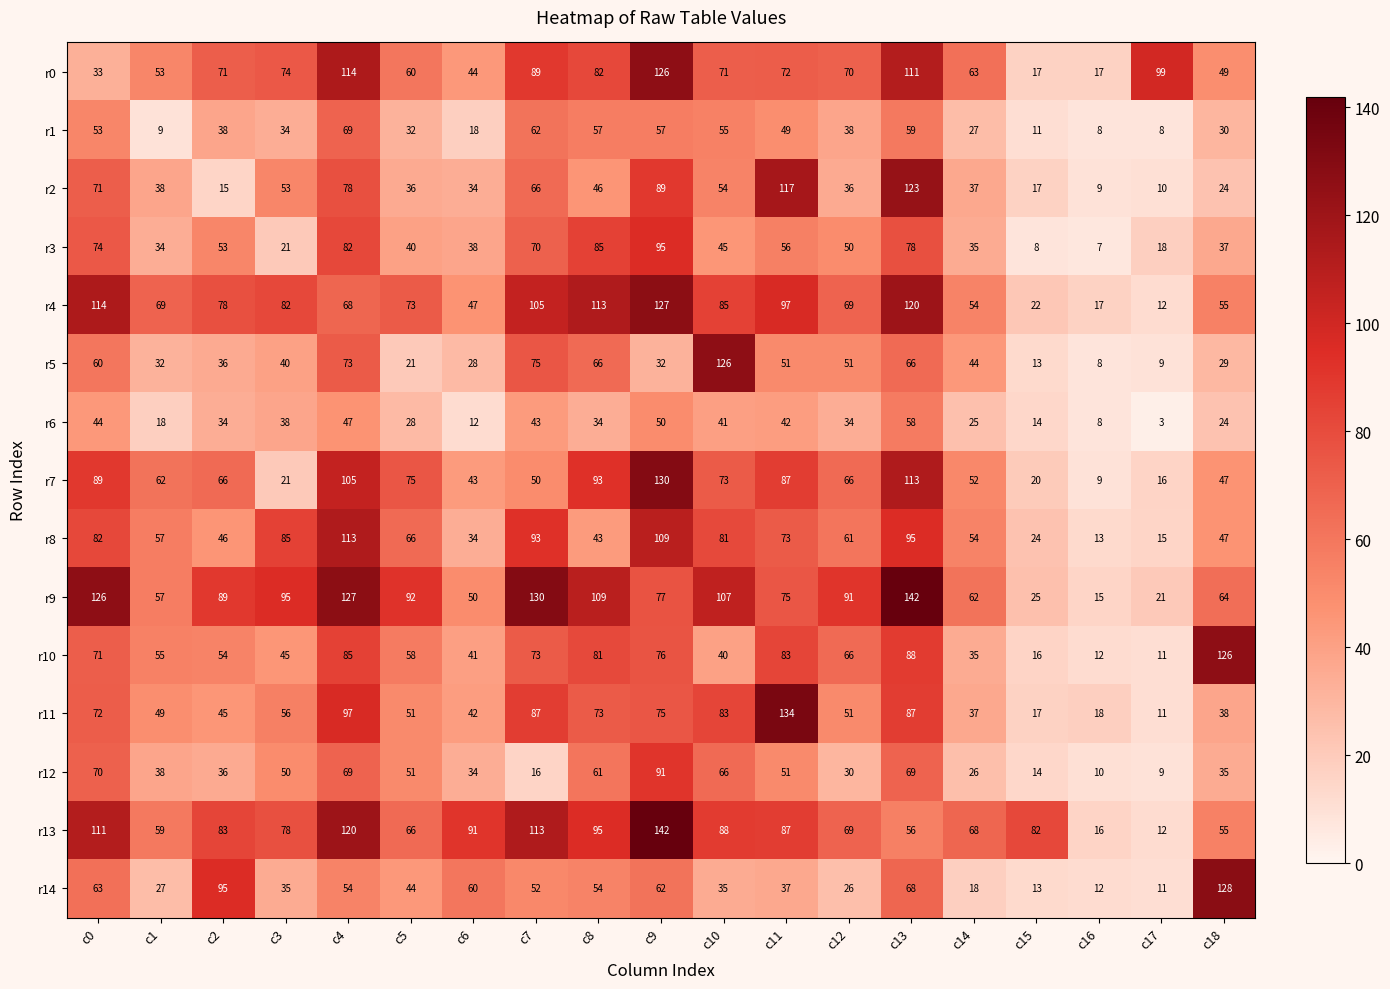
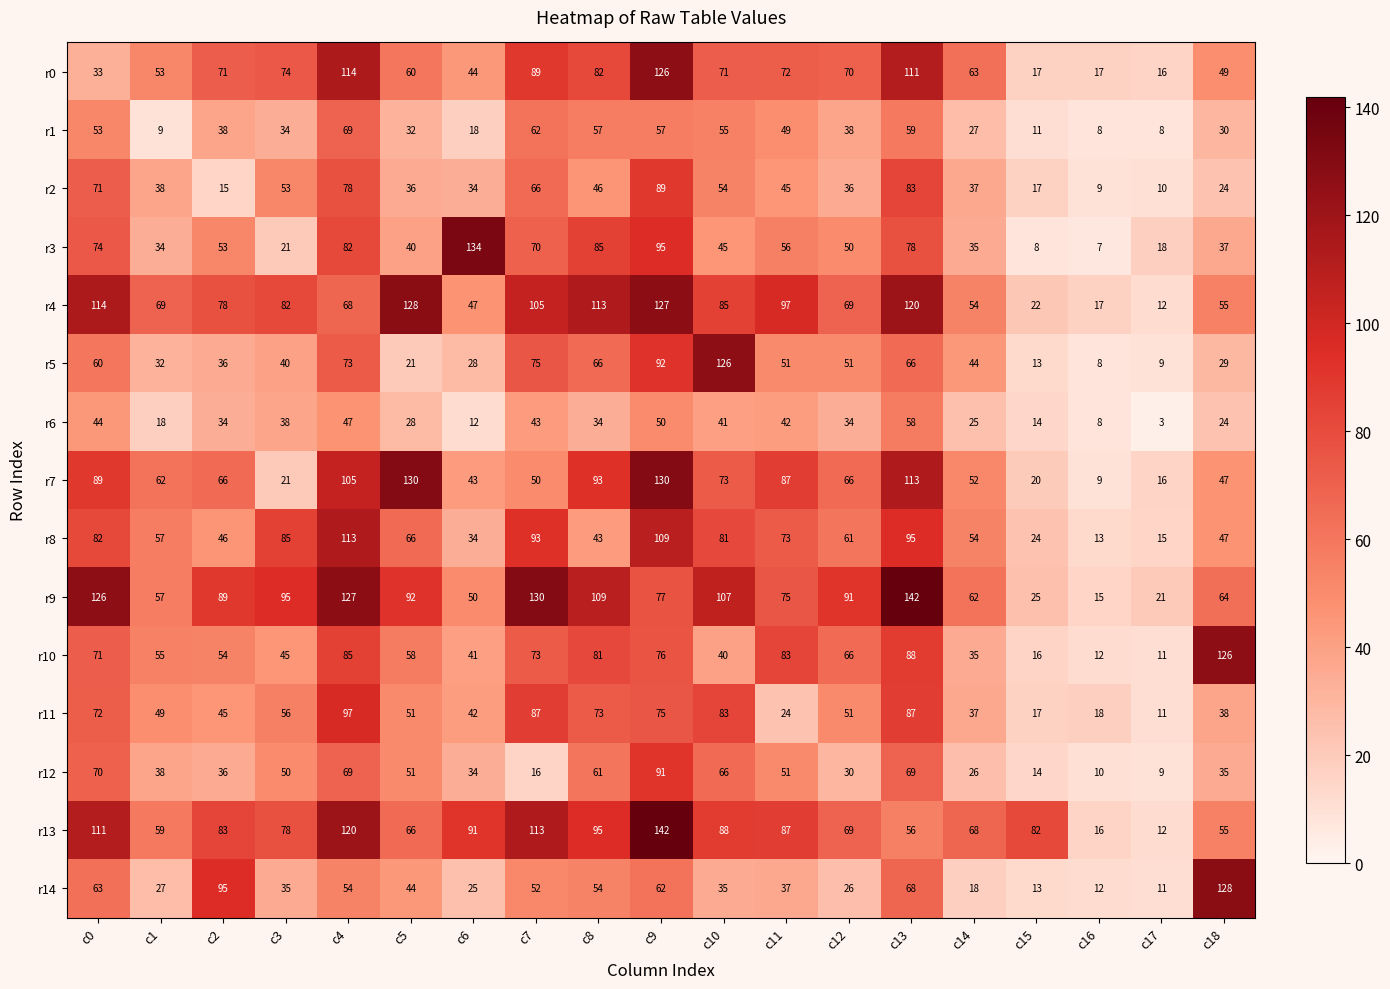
r0, c17: 99 -> 16
r2, c11: 117 -> 45
r2, c13: 123 -> 83
r3, c6: 38 -> 134
r4, c5: 73 -> 128
r5, c9: 32 -> 92
r7, c5: 75 -> 130
r11, c11: 134 -> 24
r14, c6: 60 -> 25
